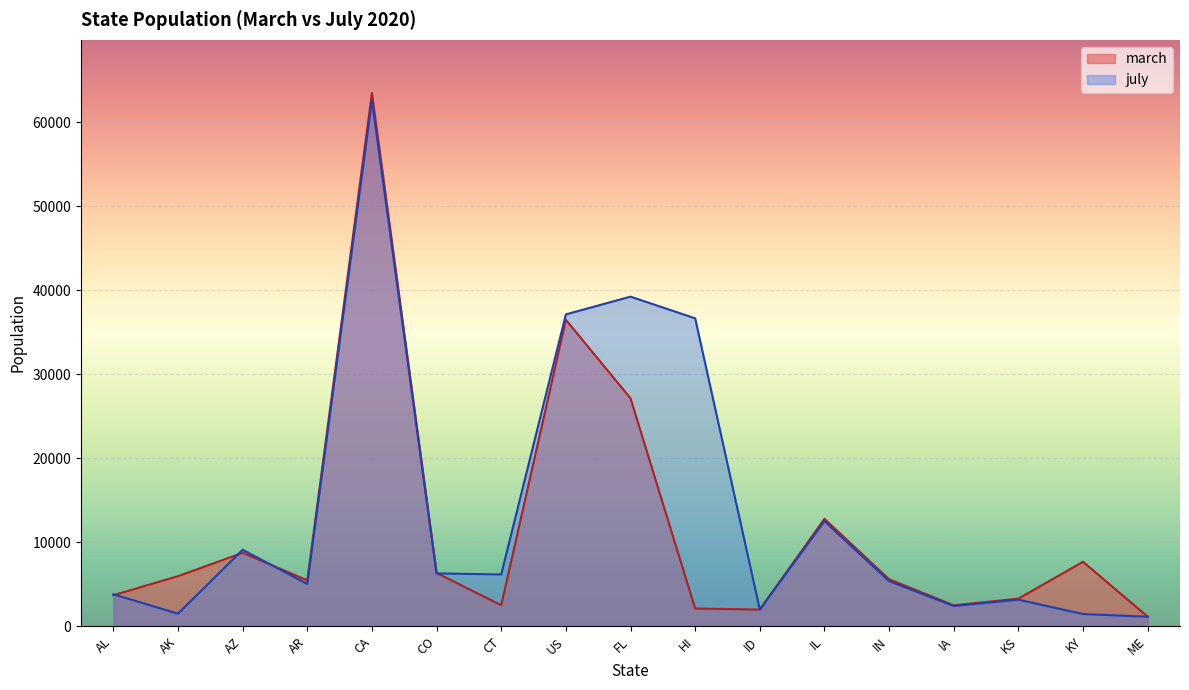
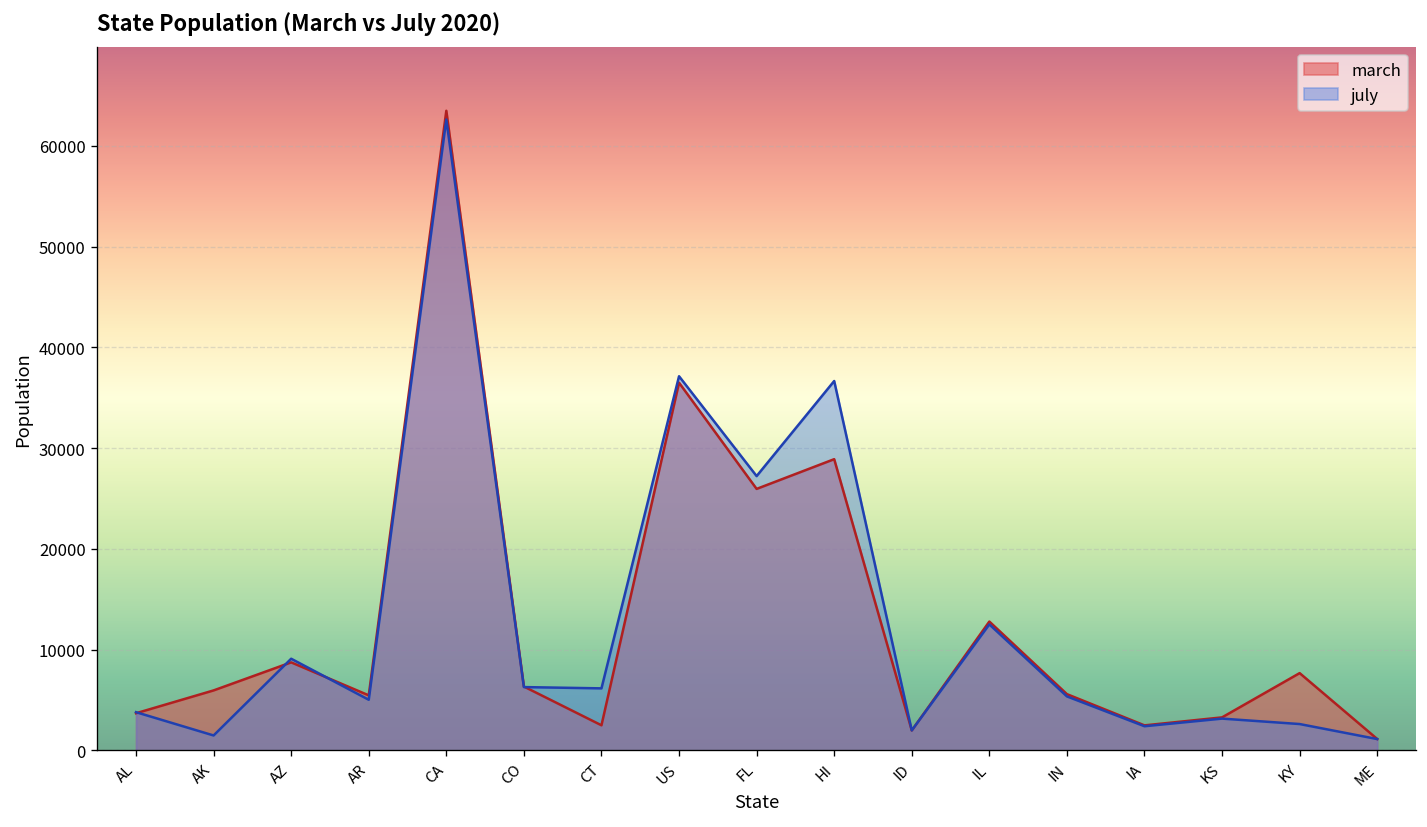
march, FL: 27000 -> 26000
july, FL: 39000 -> 27000
march, HI: 2000 -> 29000
july, KY: 1000 -> 3000
